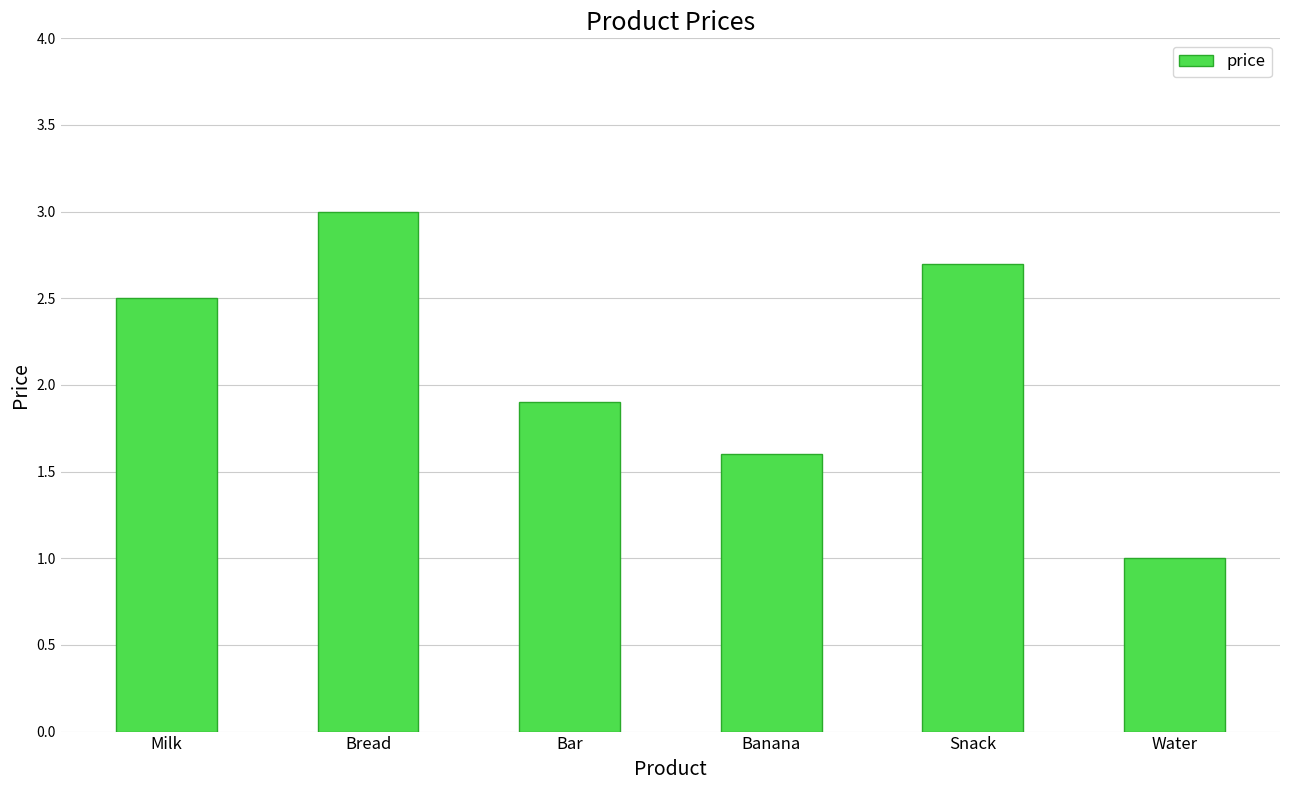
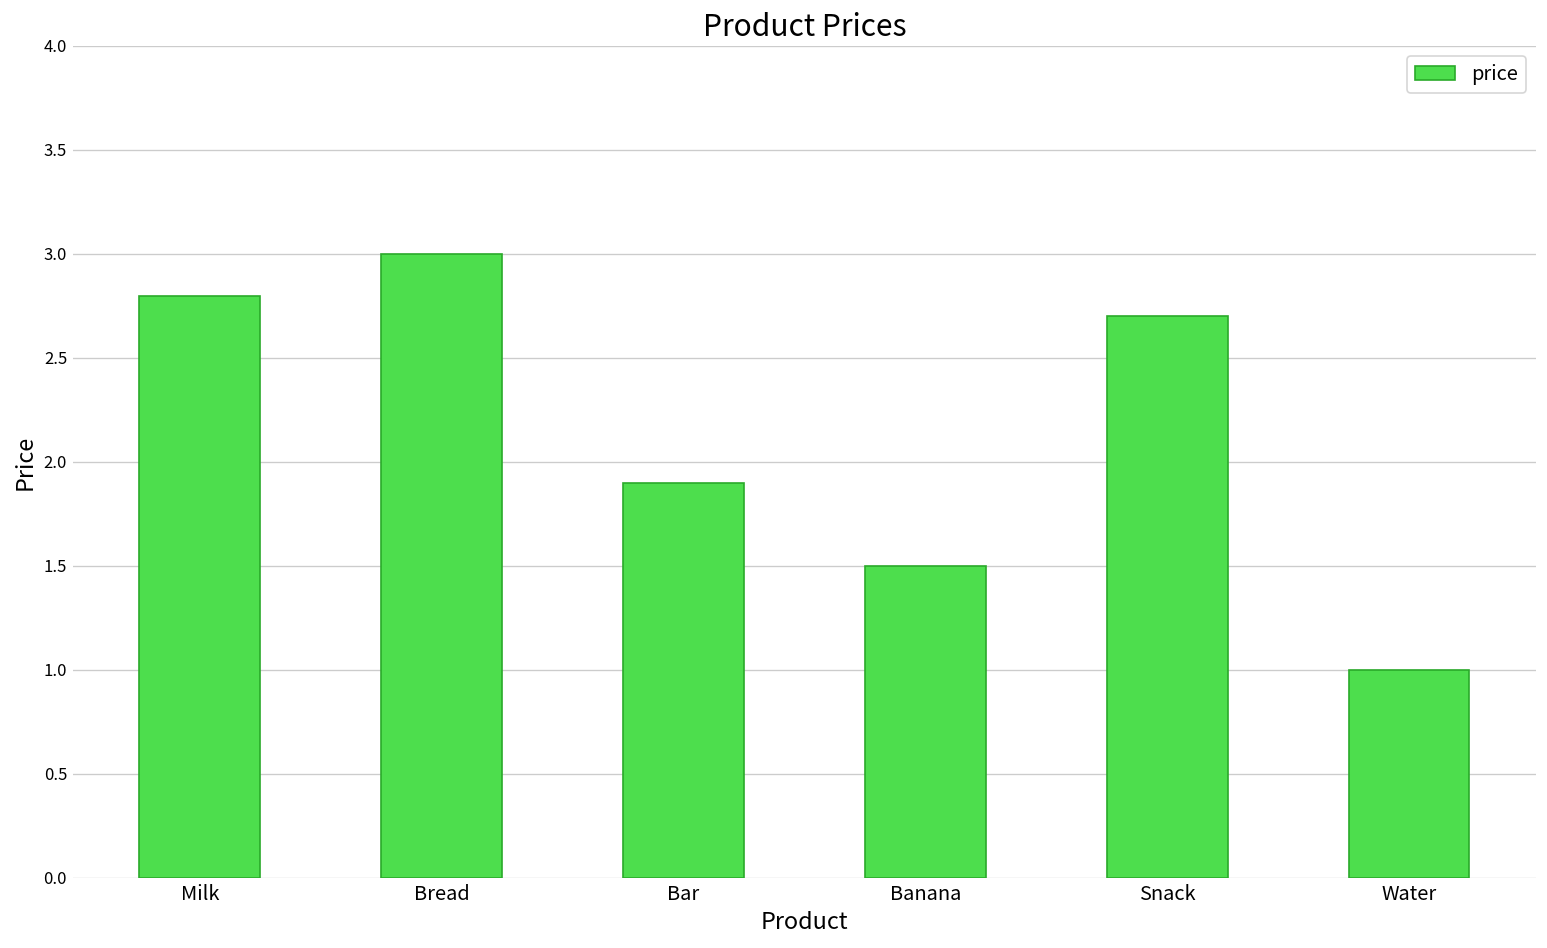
Milk: 2.5 -> 2.8
Banana: 1.6 -> 1.5
